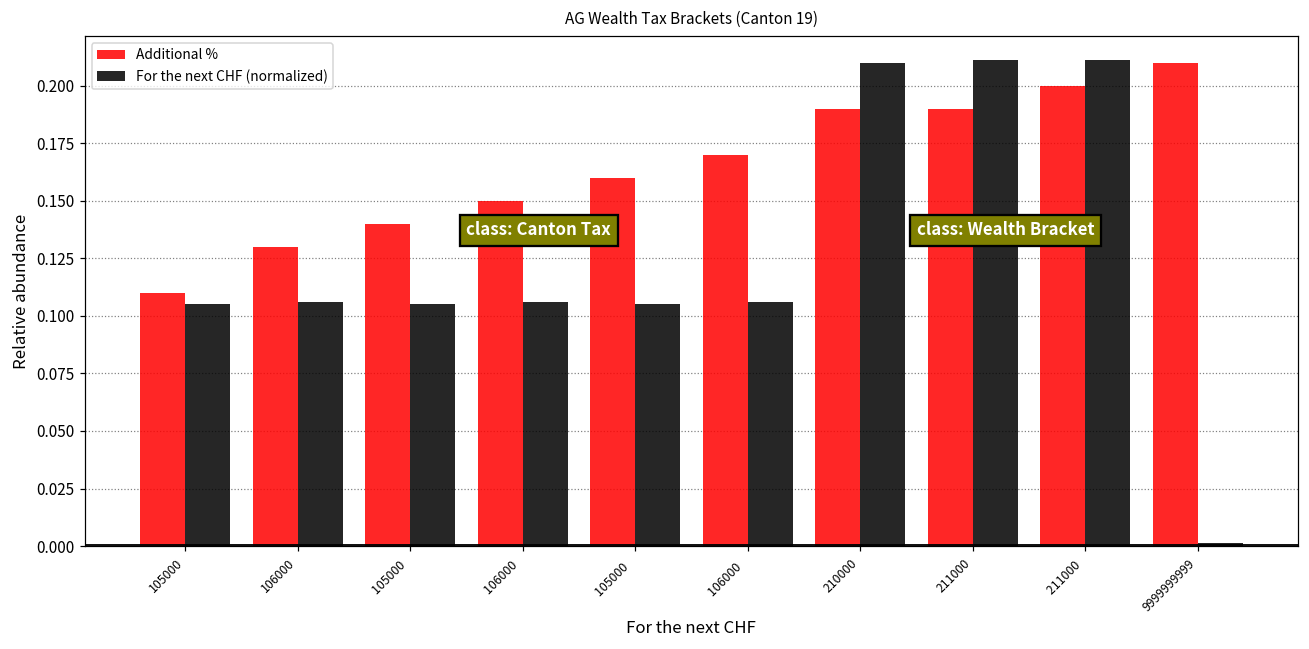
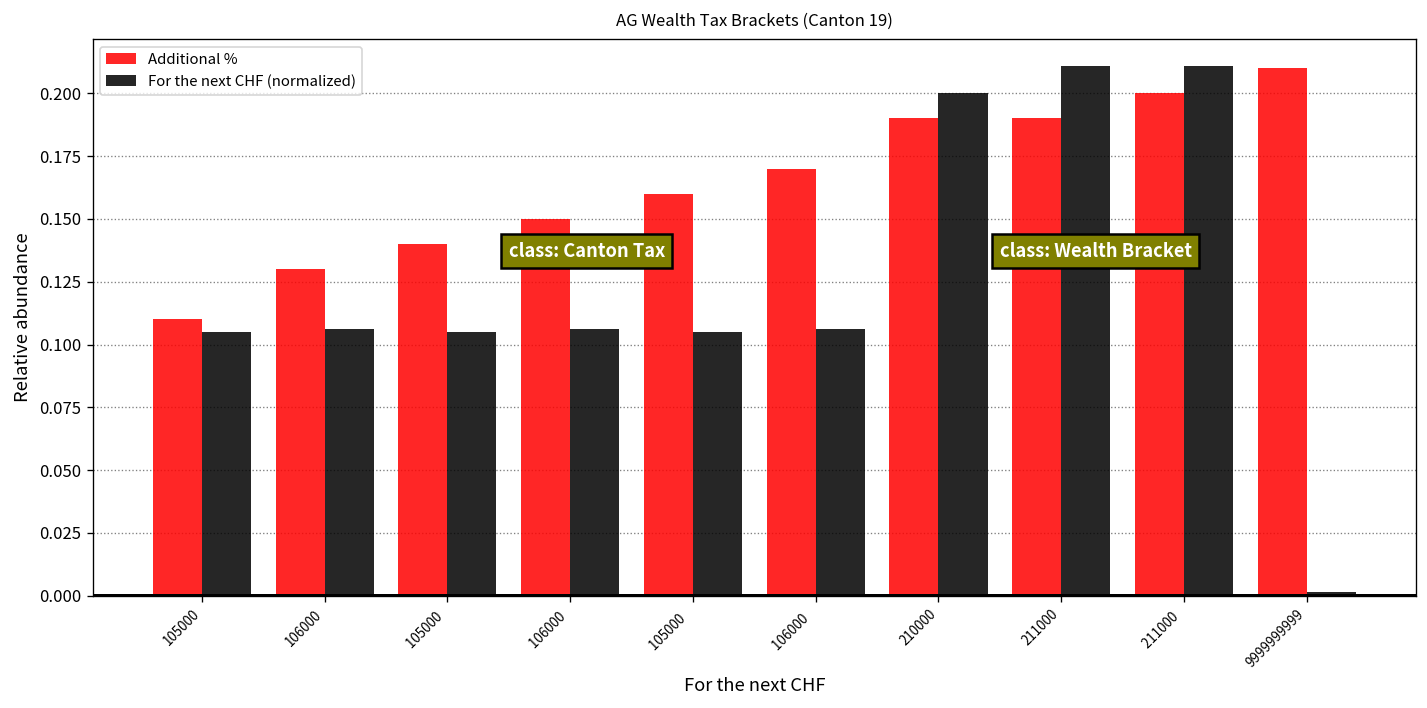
For the next CHF (normalized), 210000: 0.21 -> 0.20
